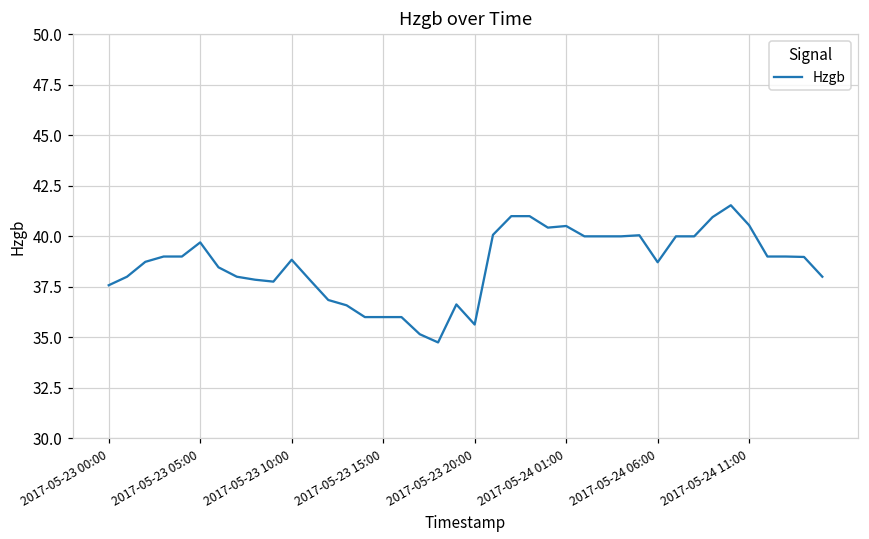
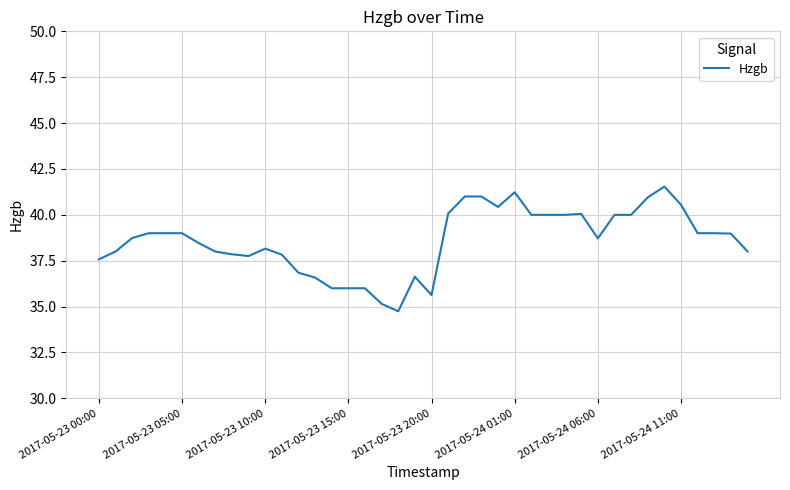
2017-05-23 05:00: 39.7 -> 39.0
2017-05-23 10:00: 38.8 -> 38.2
2017-05-24 01:00: 40.5 -> 41.2
